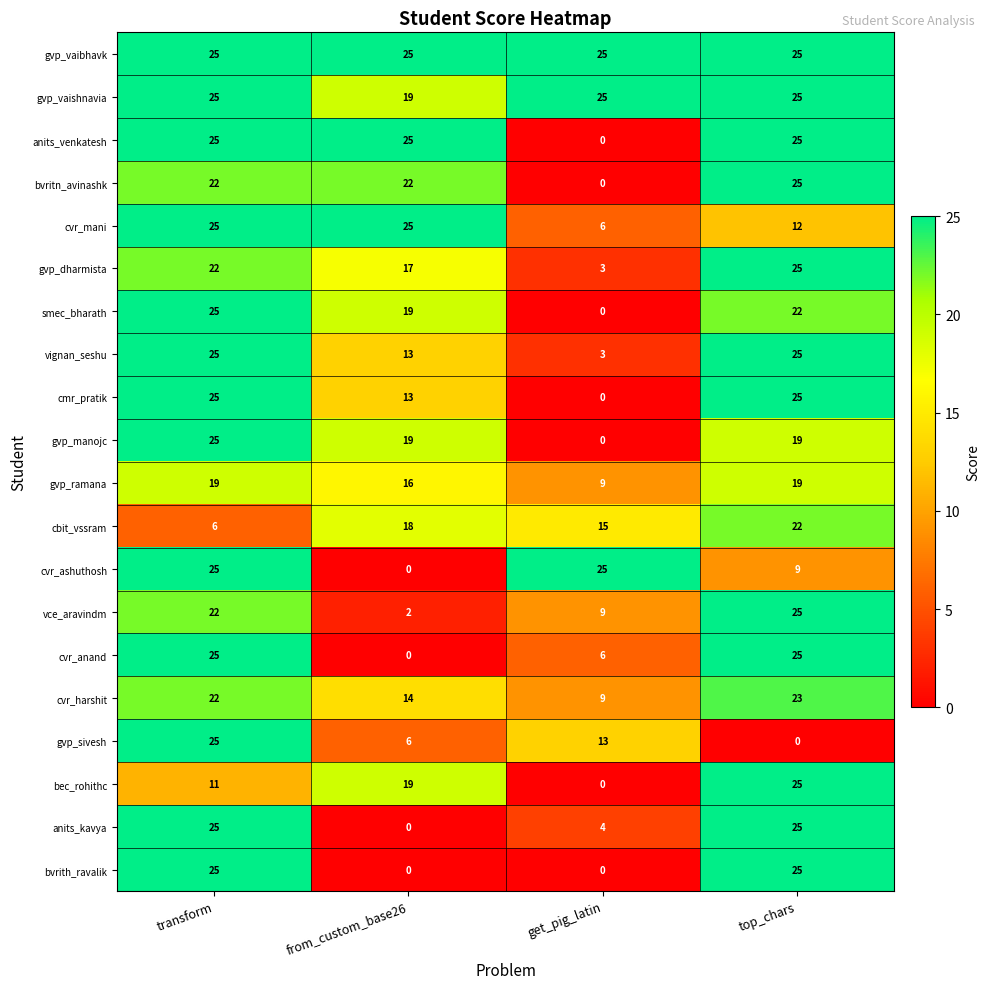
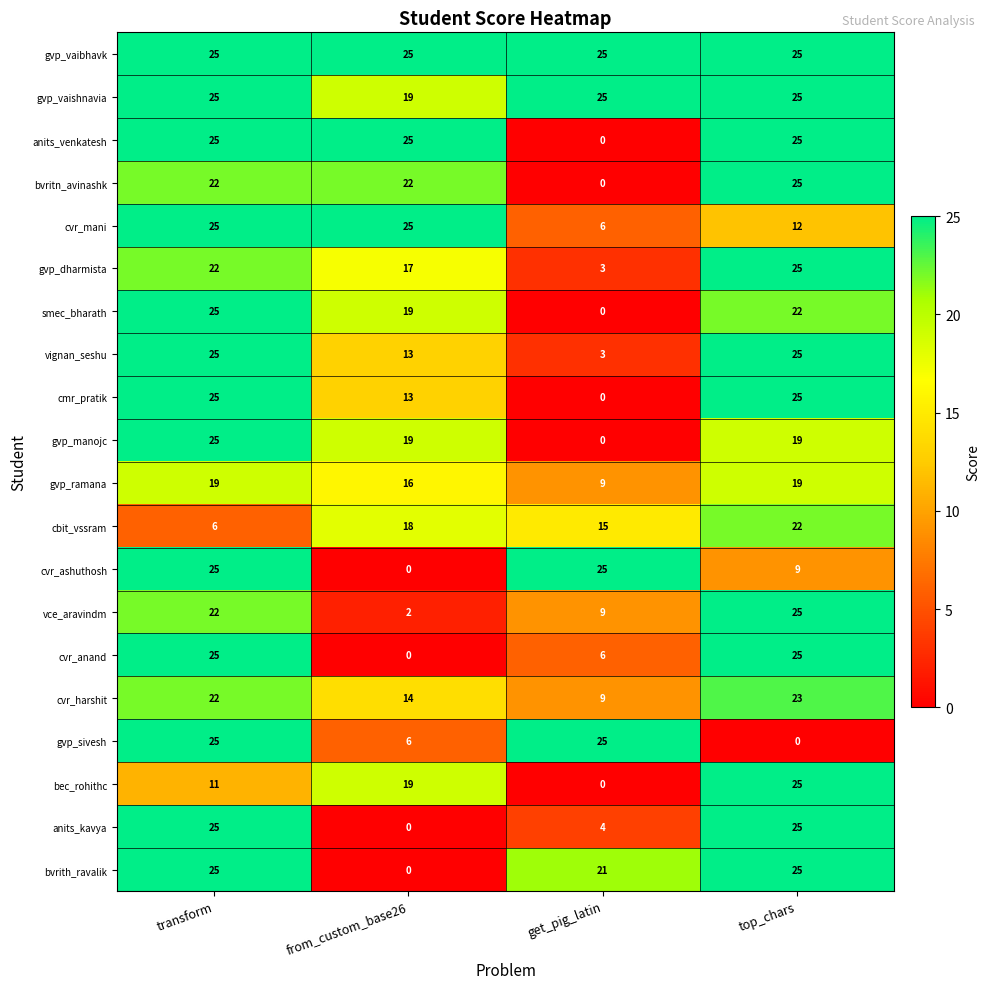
gvp_sivesh, get_pig_latin: 13 -> 25
bvrith_ravalik, get_pig_latin: 0 -> 21
